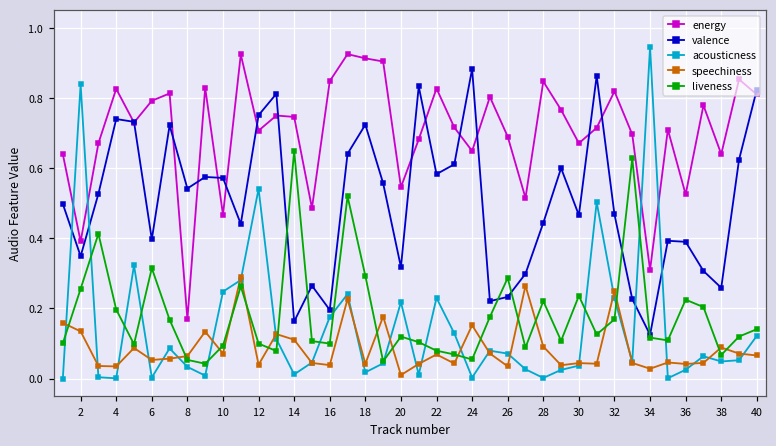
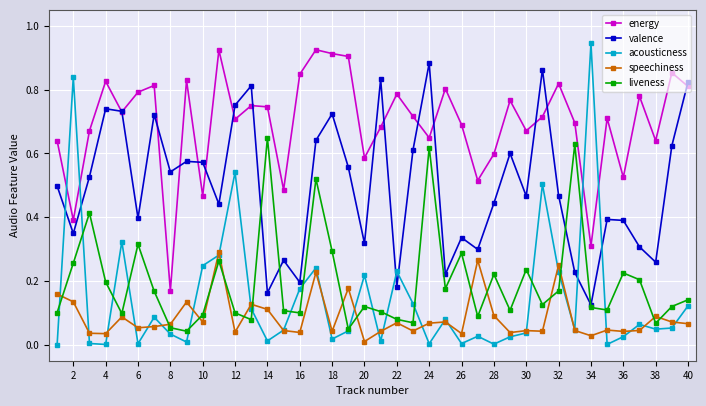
energy, 20: 0.55 -> 0.59
energy, 22: 0.83 -> 0.79
valence, 22: 0.58 -> 0.18
speechiness, 24: 0.15 -> 0.07
liveness, 24: 0.05 -> 0.62
valence, 26: 0.23 -> 0.34
acousticness, 26: 0.07 -> 0.00
energy, 28: 0.85 -> 0.60
